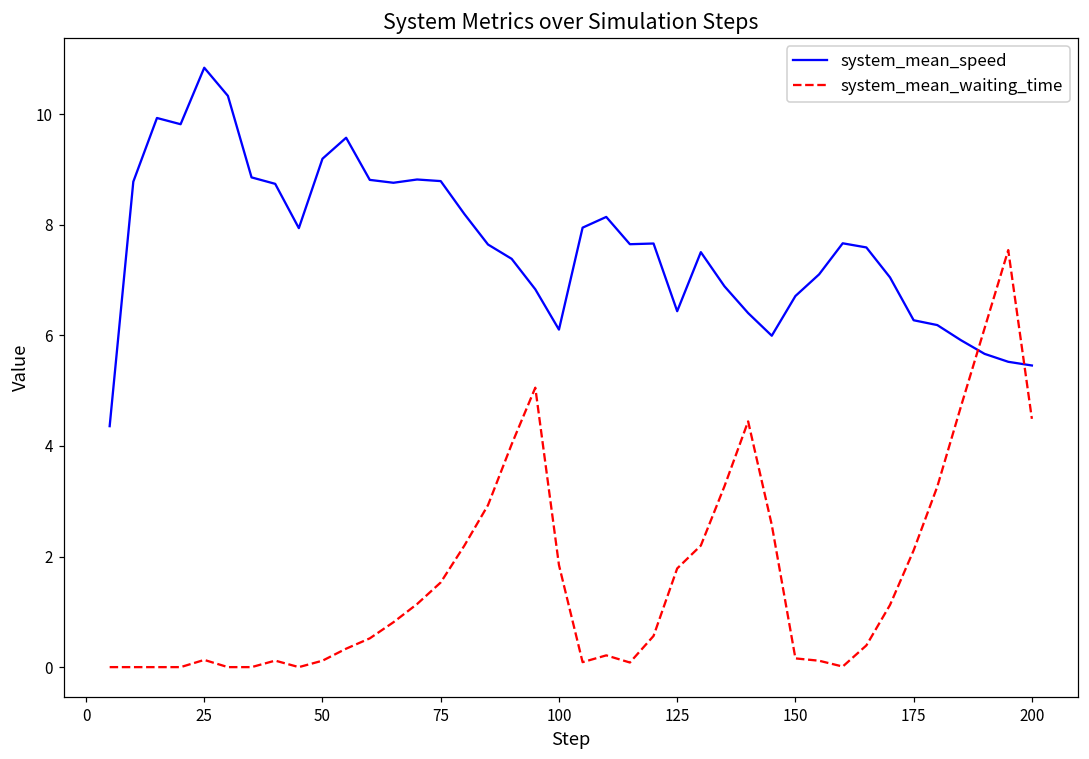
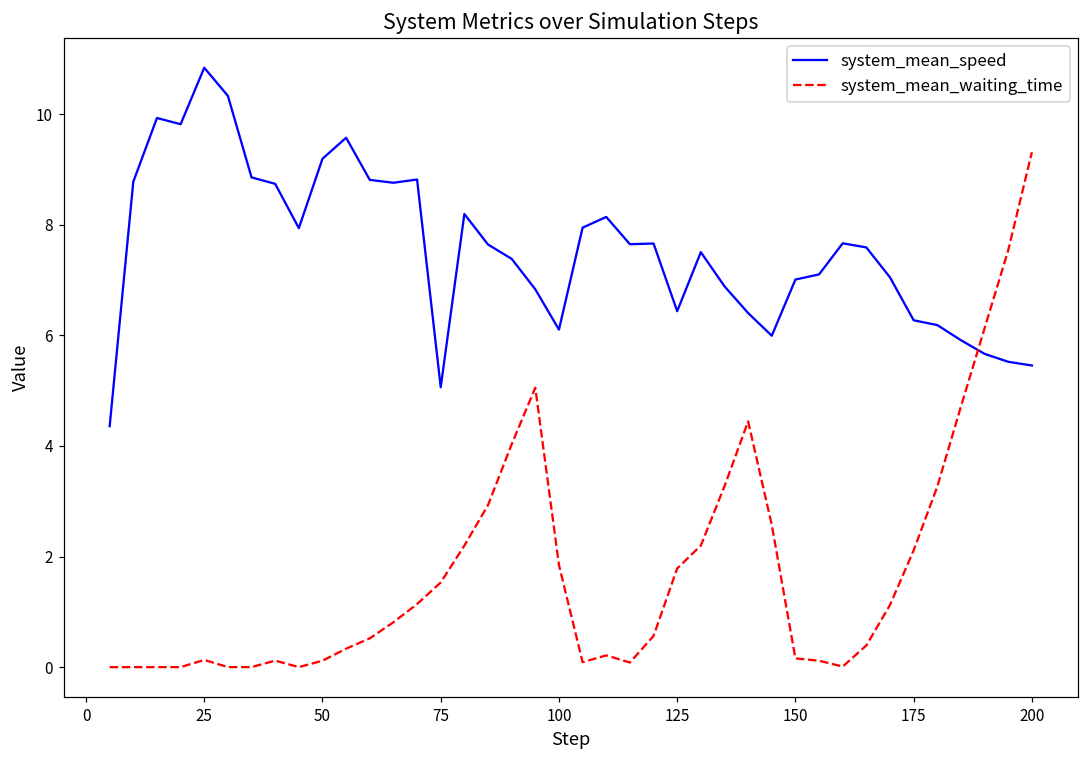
system_mean_speed, 75: 8.8 -> 5.1
system_mean_speed, 150: 6.7 -> 7.0
system_mean_waiting_time, 200: 4.5 -> 9.3
